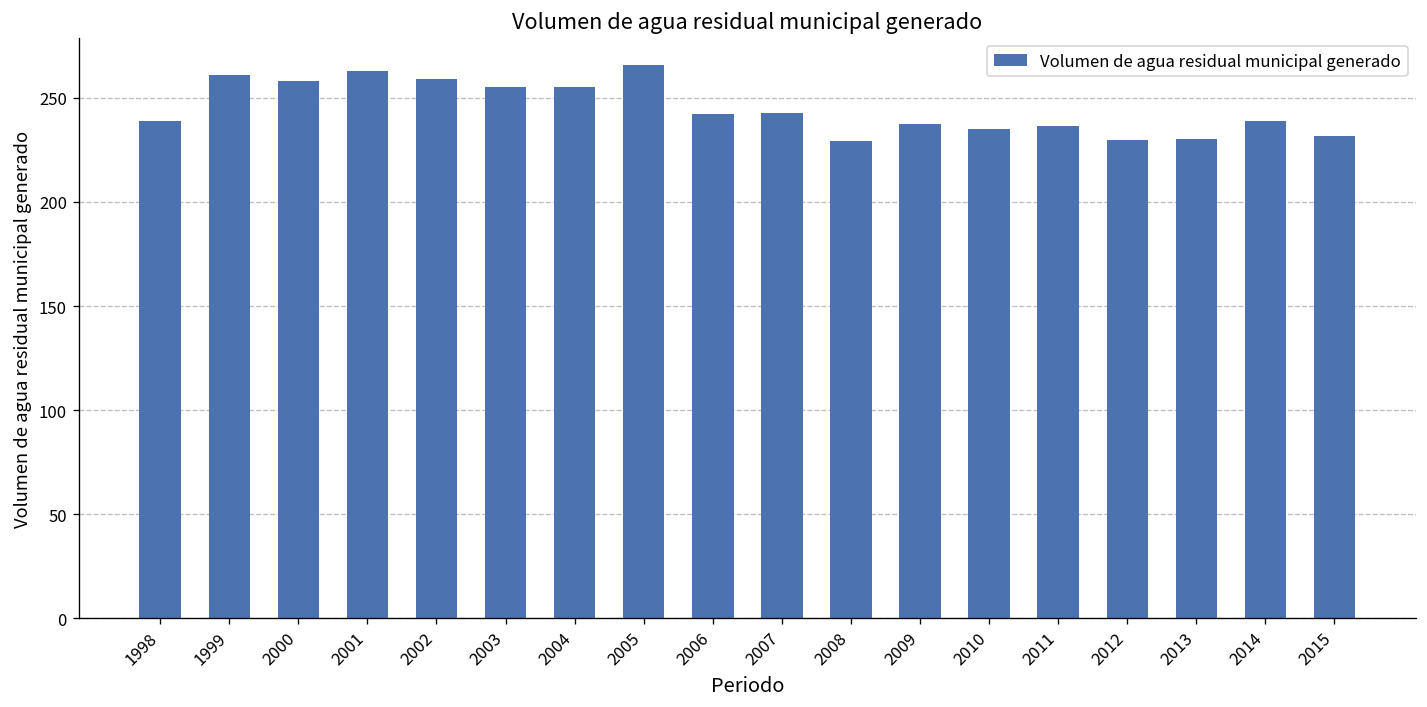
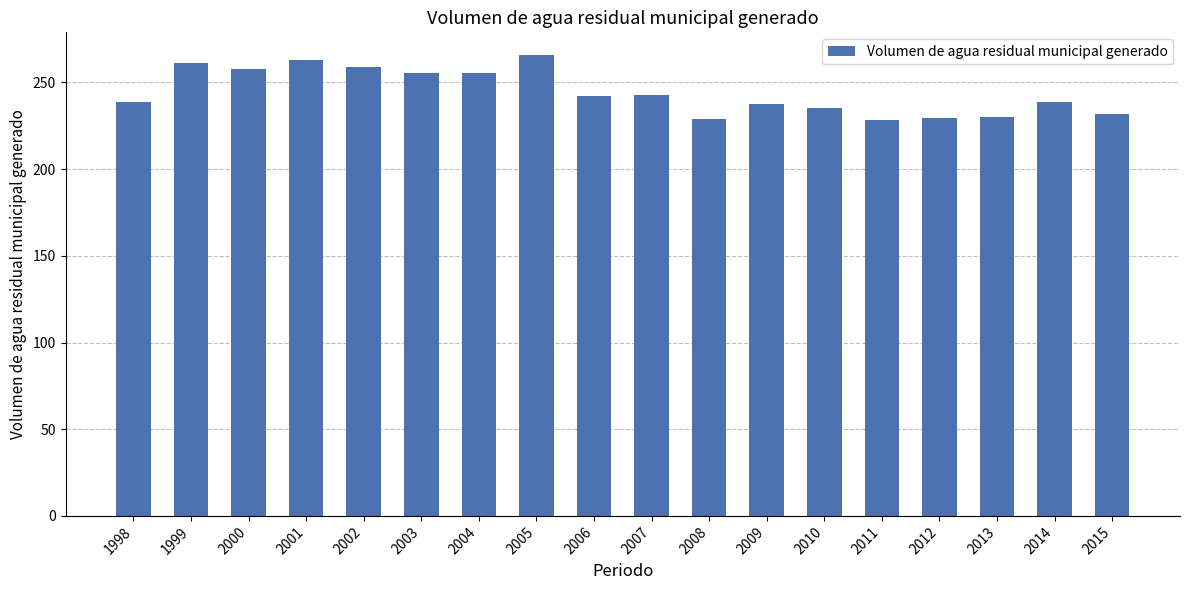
2011: 236 -> 228
